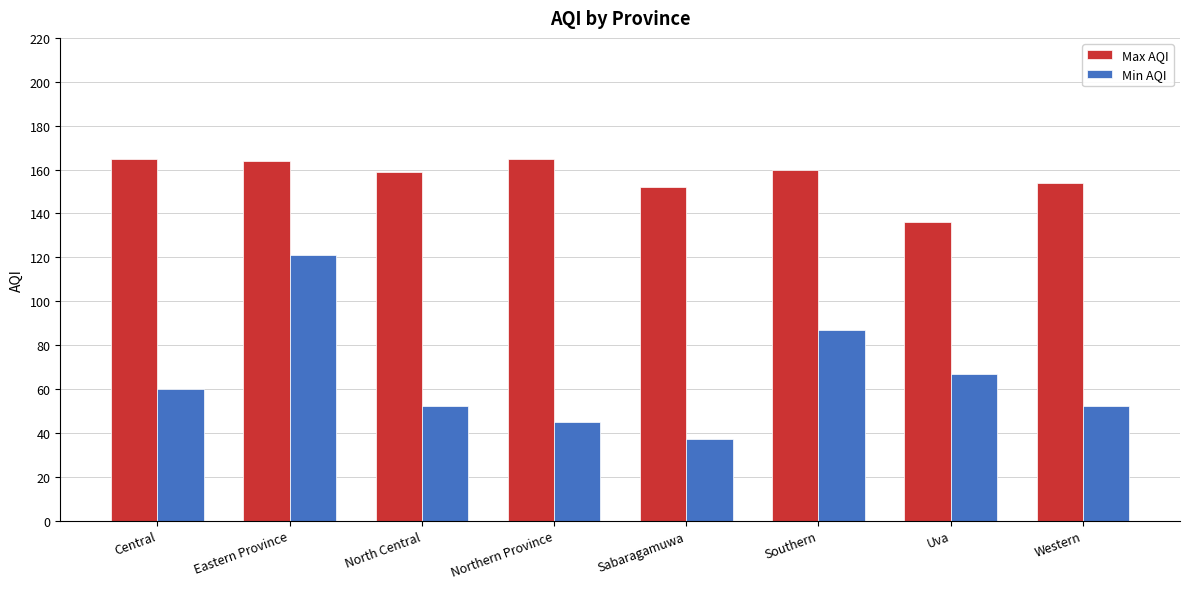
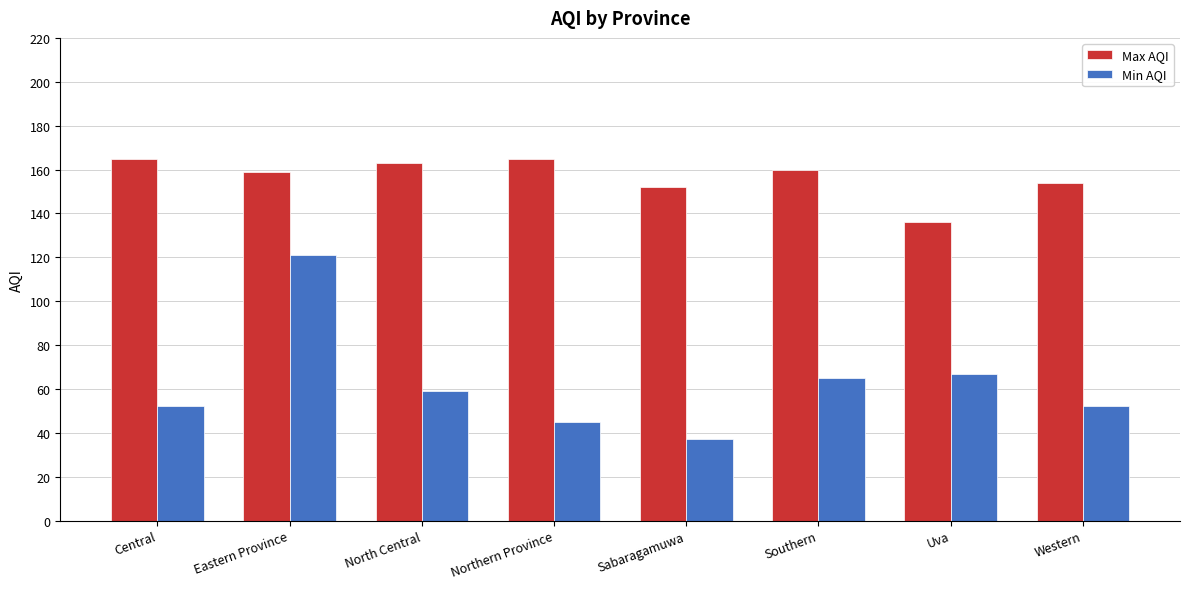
Min AQI, Central: 60 -> 52
Max AQI, Eastern Province: 164 -> 159
Max AQI, North Central: 159 -> 163
Min AQI, North Central: 52 -> 59
Min AQI, Southern: 87 -> 65
